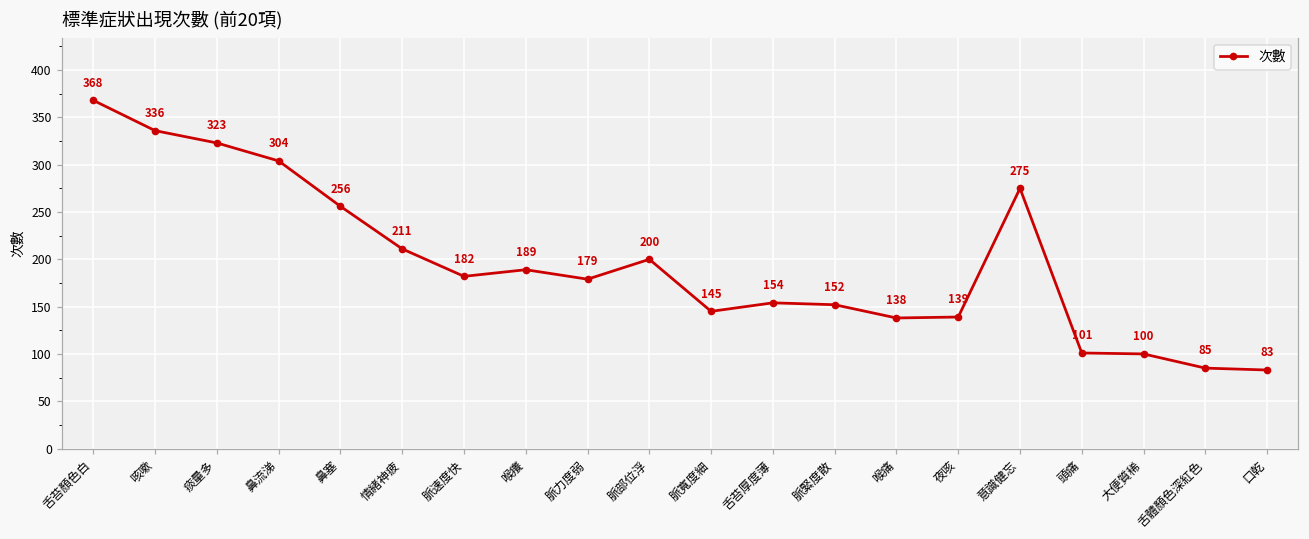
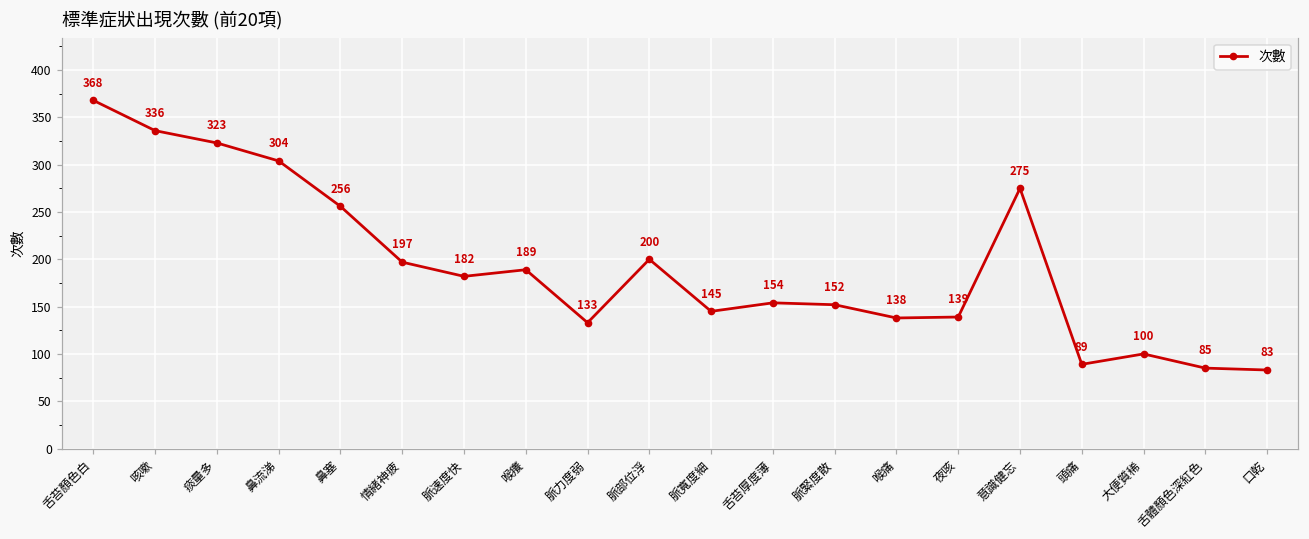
情緒神疲: 211 -> 197
脈力度弱: 179 -> 133
頭痛: 101 -> 89
